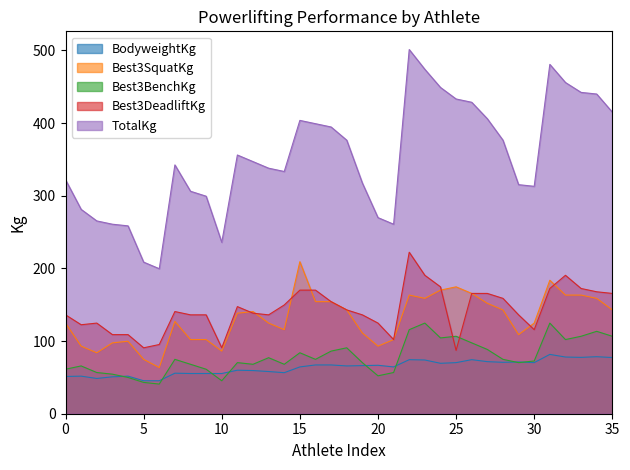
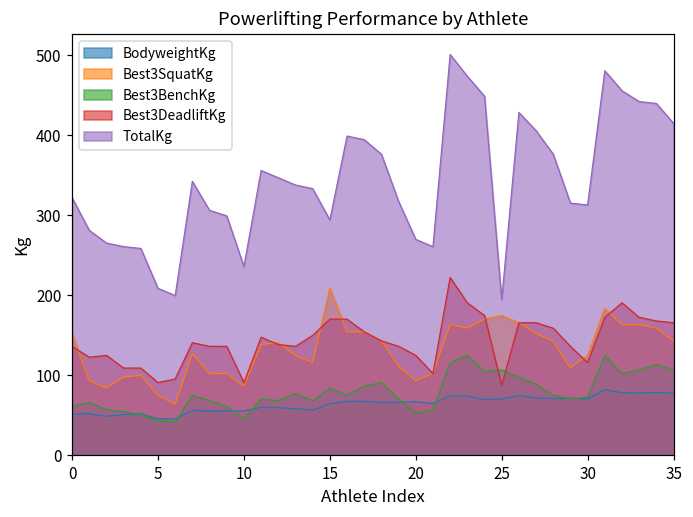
Best3SquatKg, 0: 120 -> 150
TotalKg, 15: 400 -> 290
TotalKg, 25: 430 -> 190
